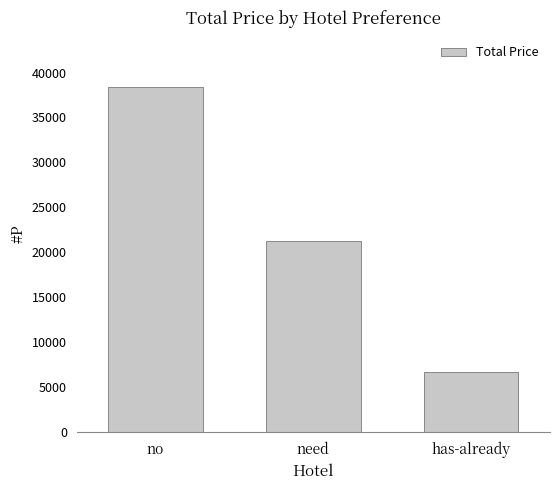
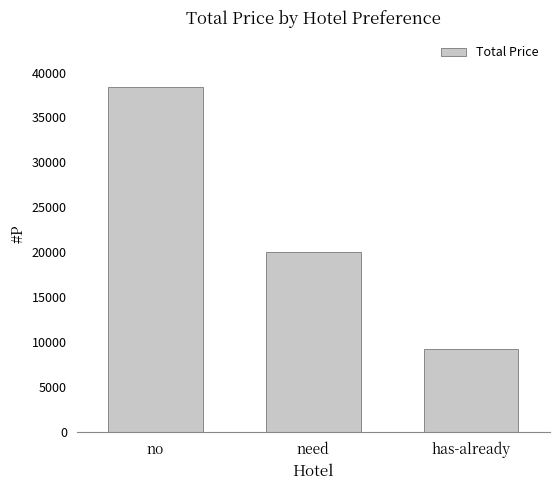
need: 21000 -> 20000
has-already: 7000 -> 9000
